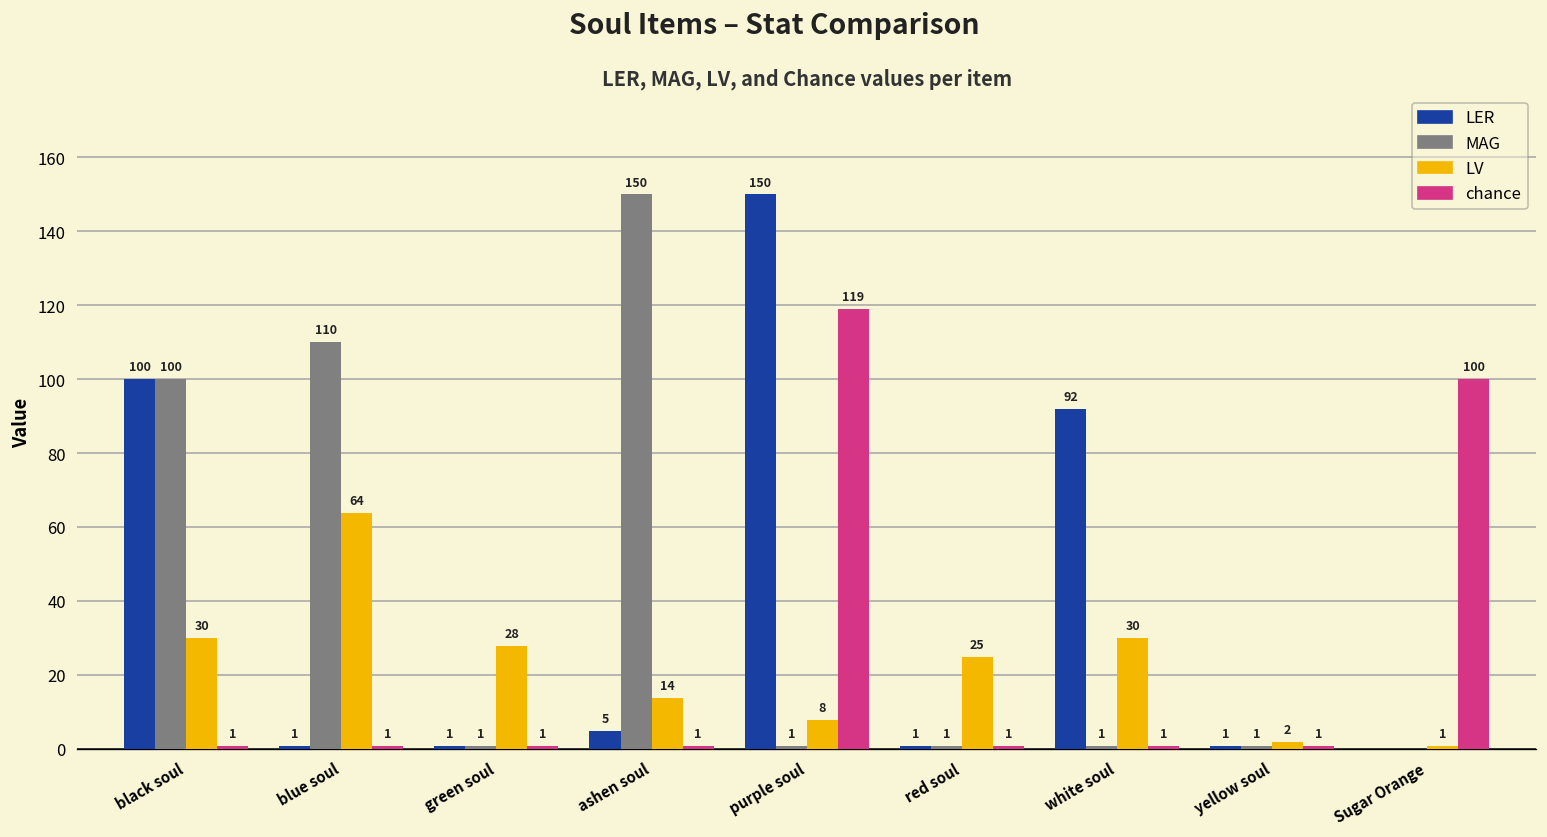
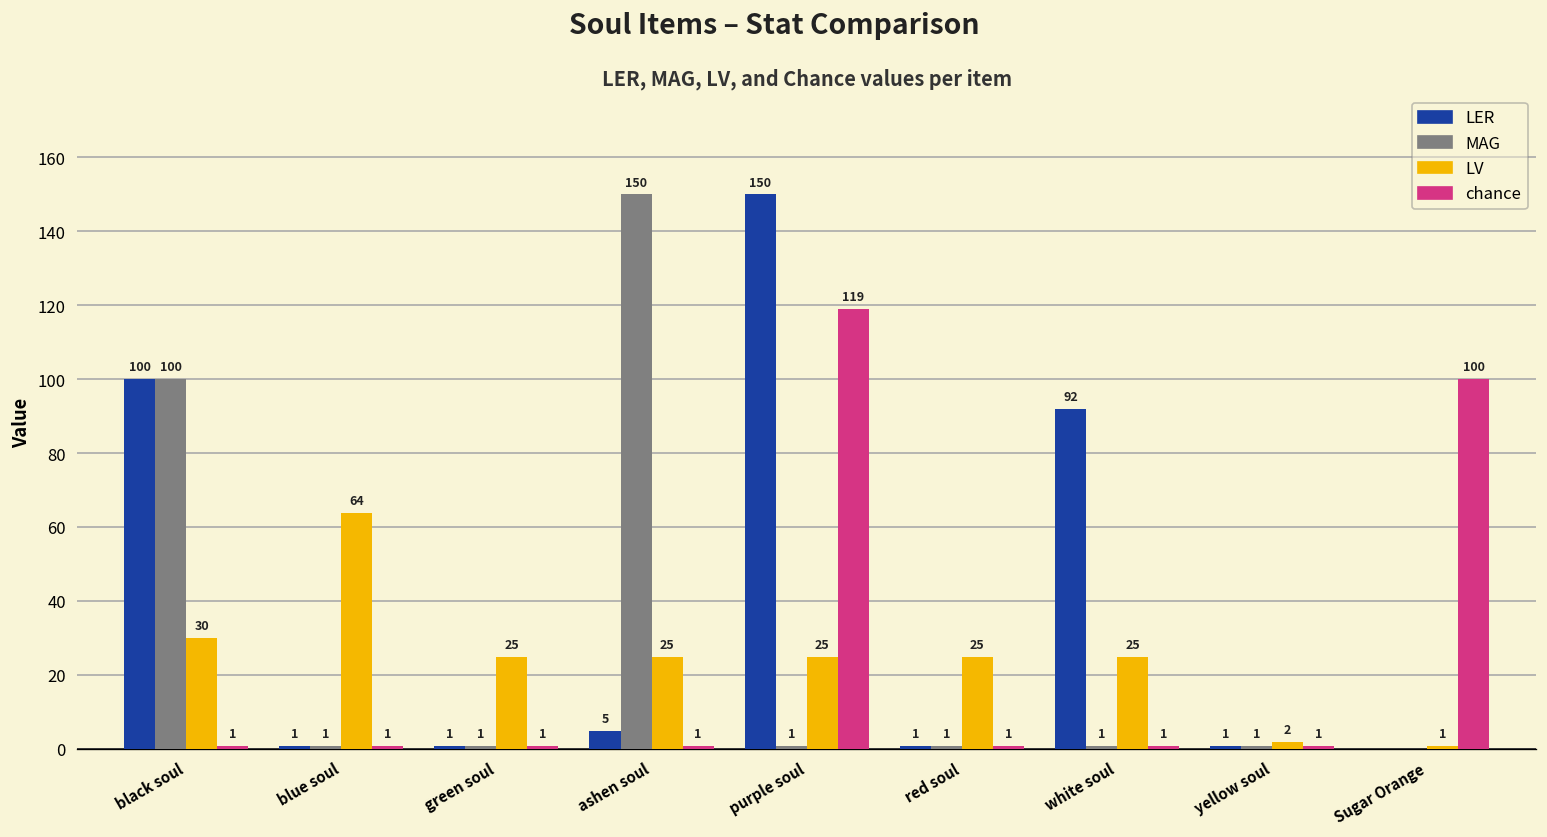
MAG, blue soul: 110 -> 1
LV, green soul: 28 -> 25
LV, ashen soul: 14 -> 25
LV, purple soul: 8 -> 25
LV, white soul: 30 -> 25
